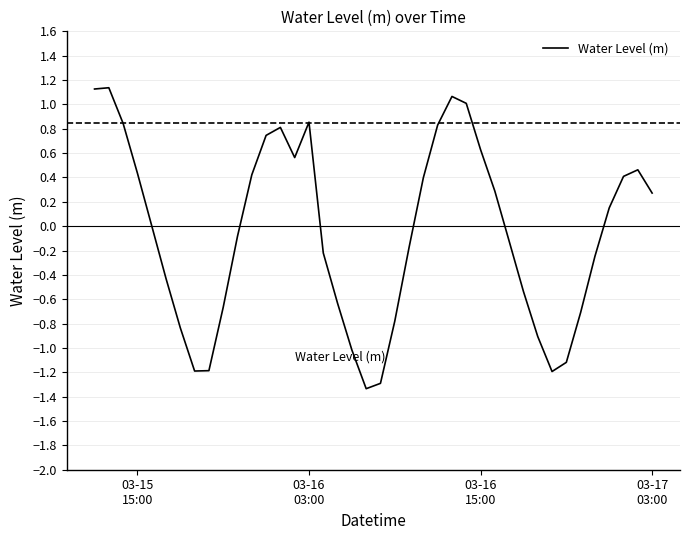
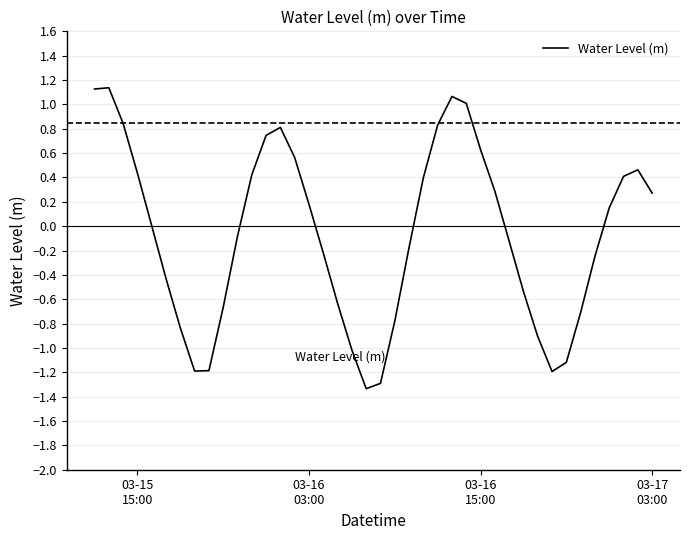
03-16 03:00: 0.85 -> 0.18
